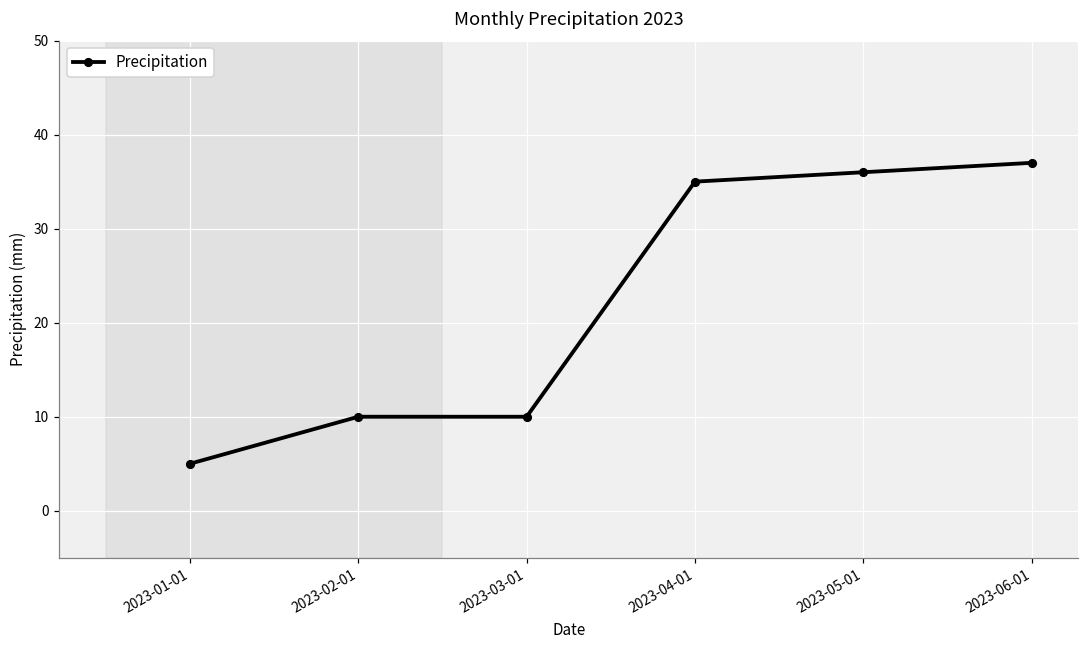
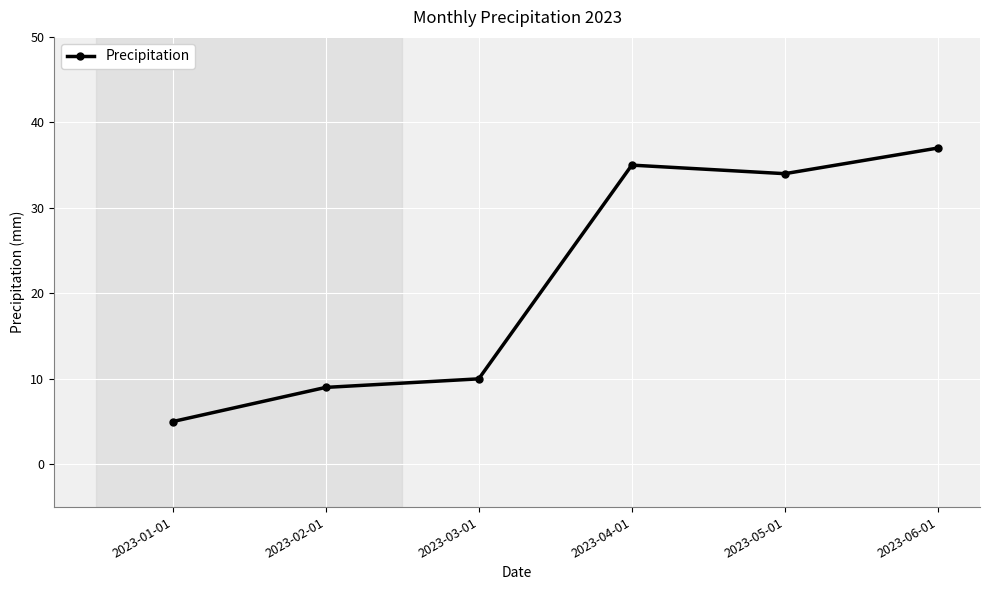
2023-02-01: 10 -> 9
2023-05-01: 36 -> 34
